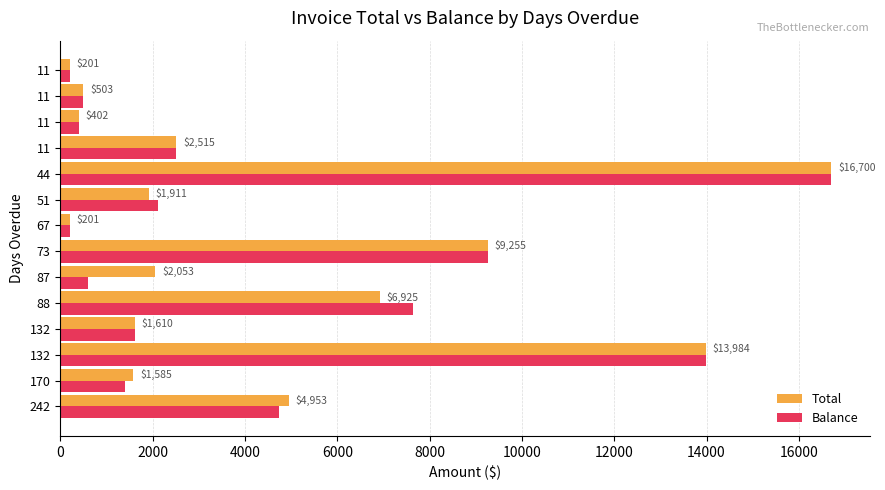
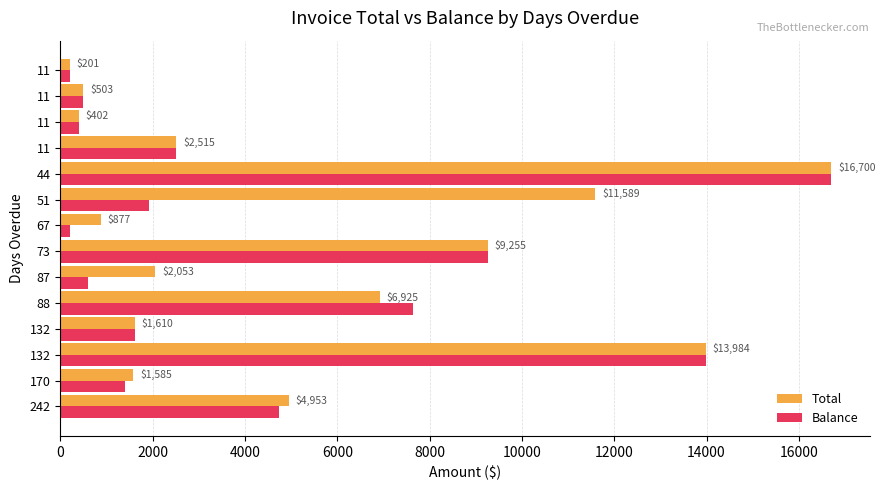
Total, 51: $1,911 -> $11,589
Balance, 51: 2100 -> 1900
Total, 67: $201 -> $877
